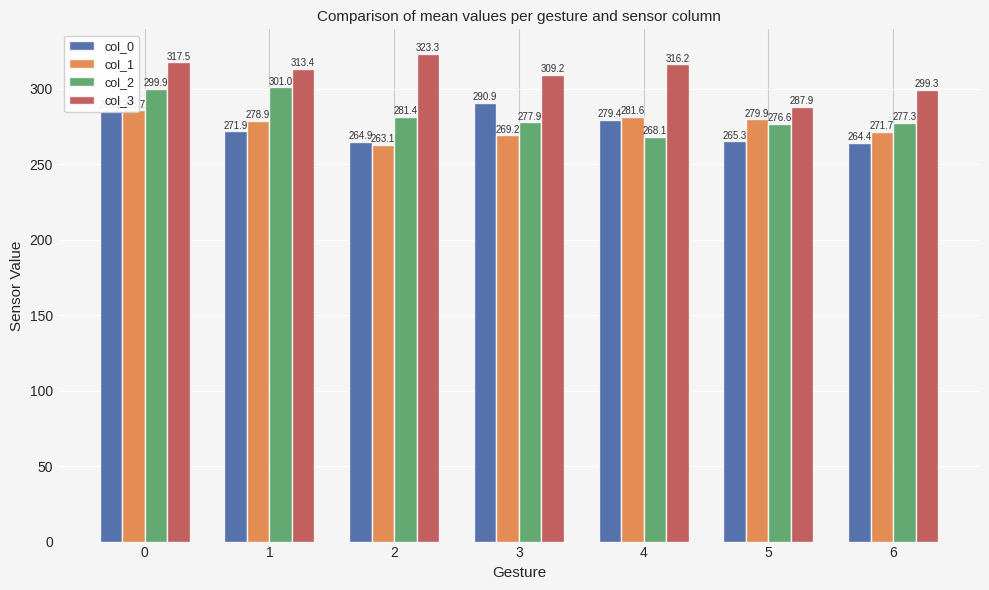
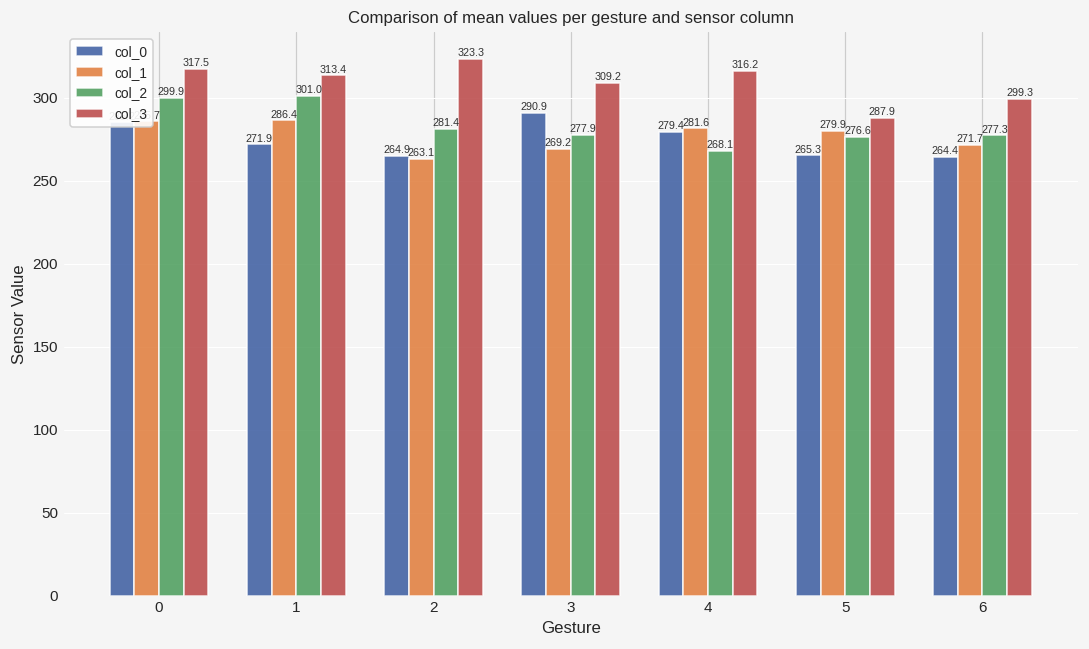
col_1, 1: 278.9 -> 286.4
